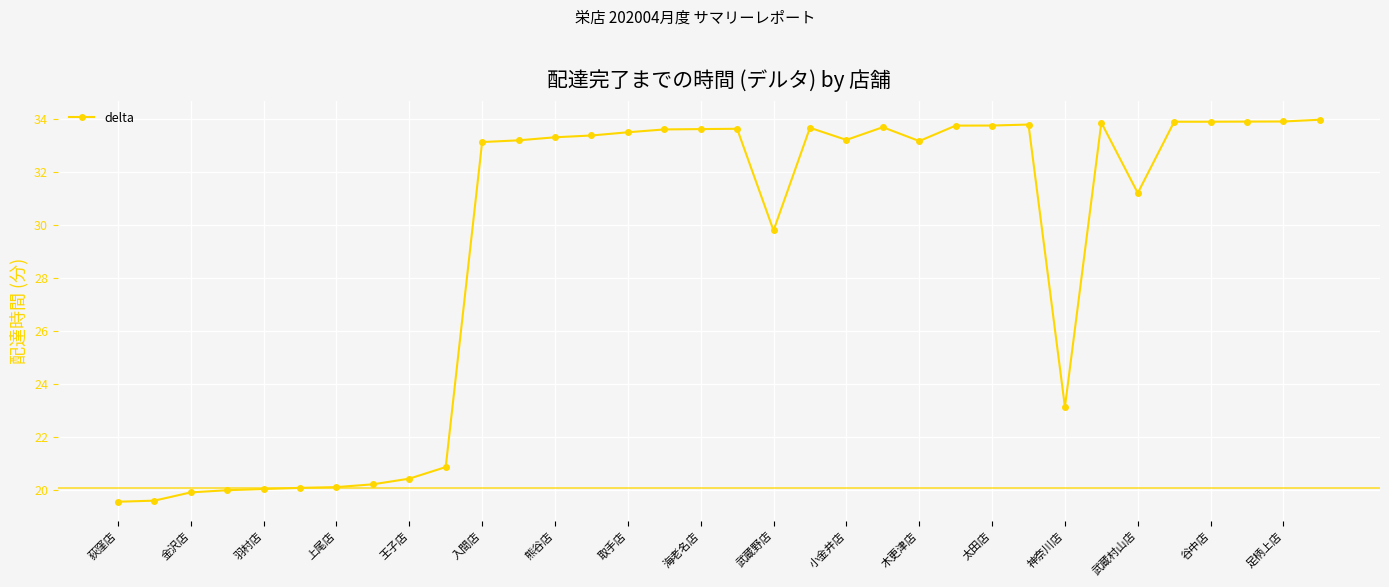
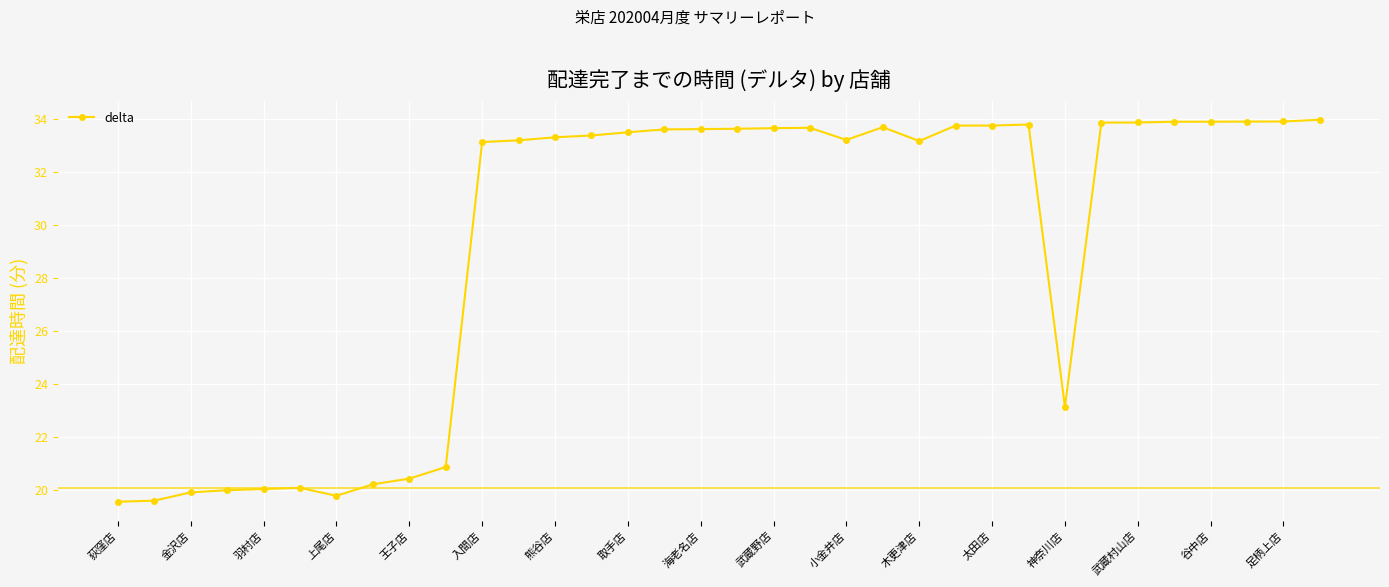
上尾店: 20.1 -> 19.8
武蔵野店: 29.8 -> 33.7
武蔵村山店: 31.2 -> 33.9
